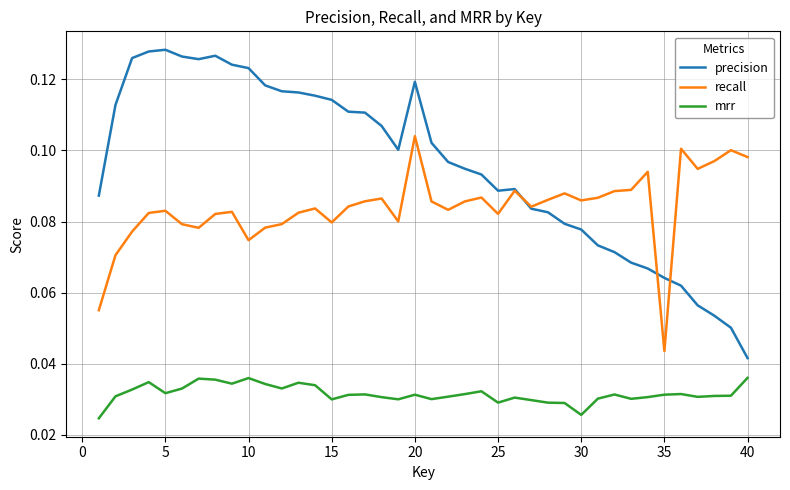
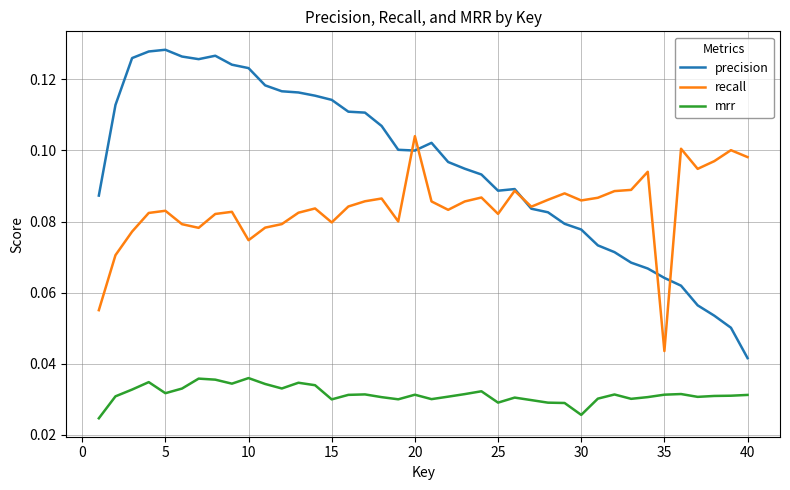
precision, 20: 0.119 -> 0.100
mrr, 40: 0.036 -> 0.031
